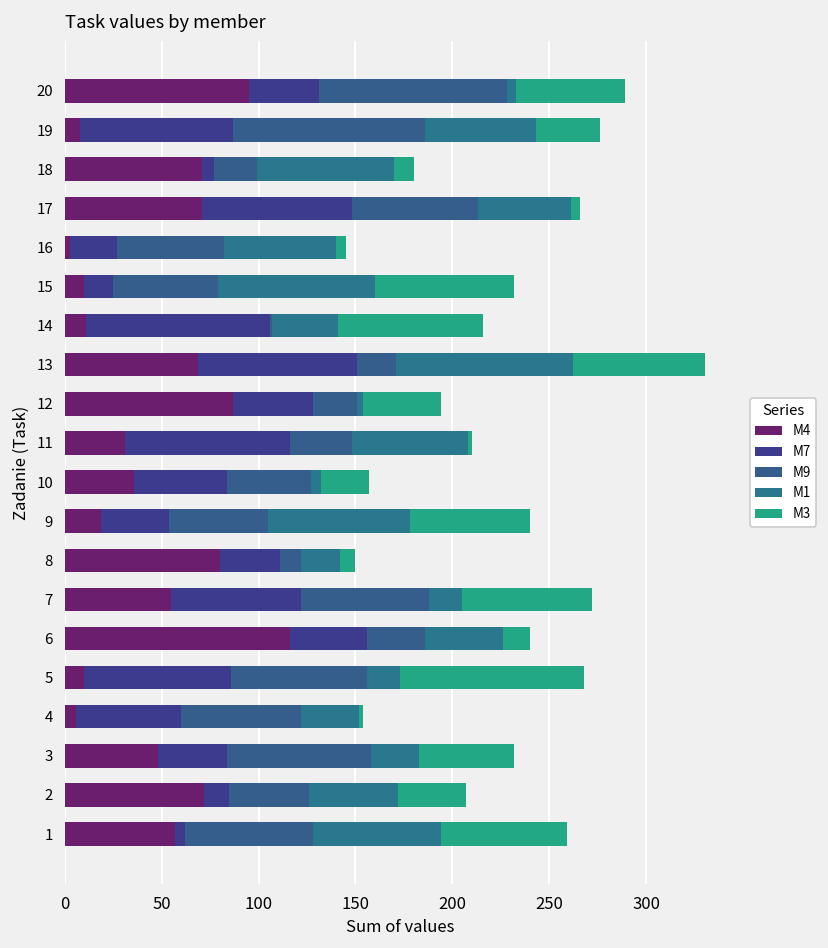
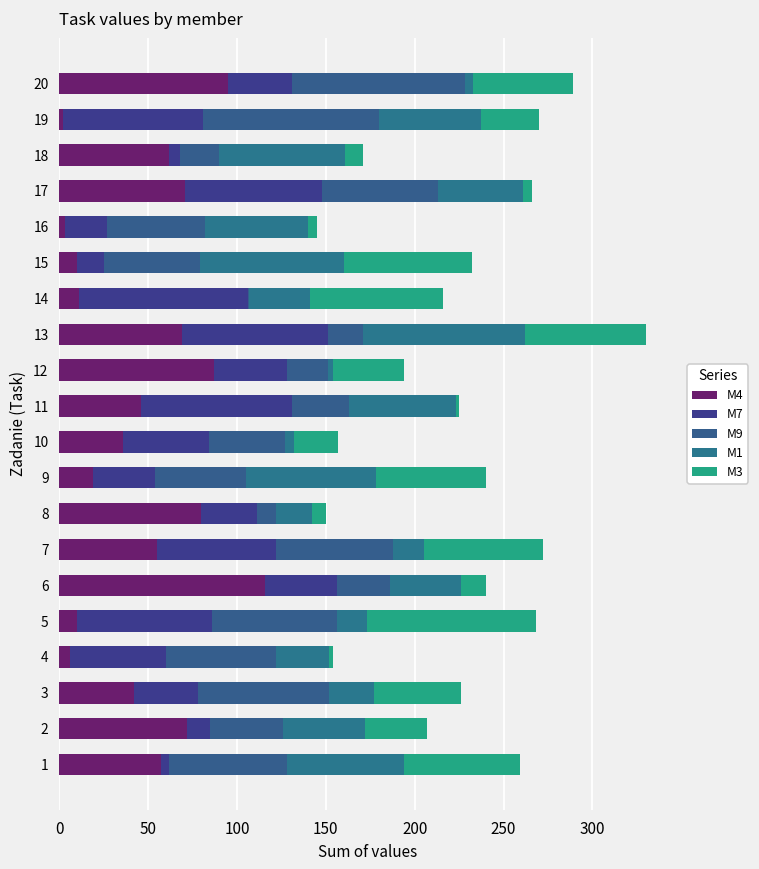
M4, 19: 8 -> 2
M4, 18: 71 -> 62
M4, 11: 31 -> 46
M4, 3: 48 -> 42
